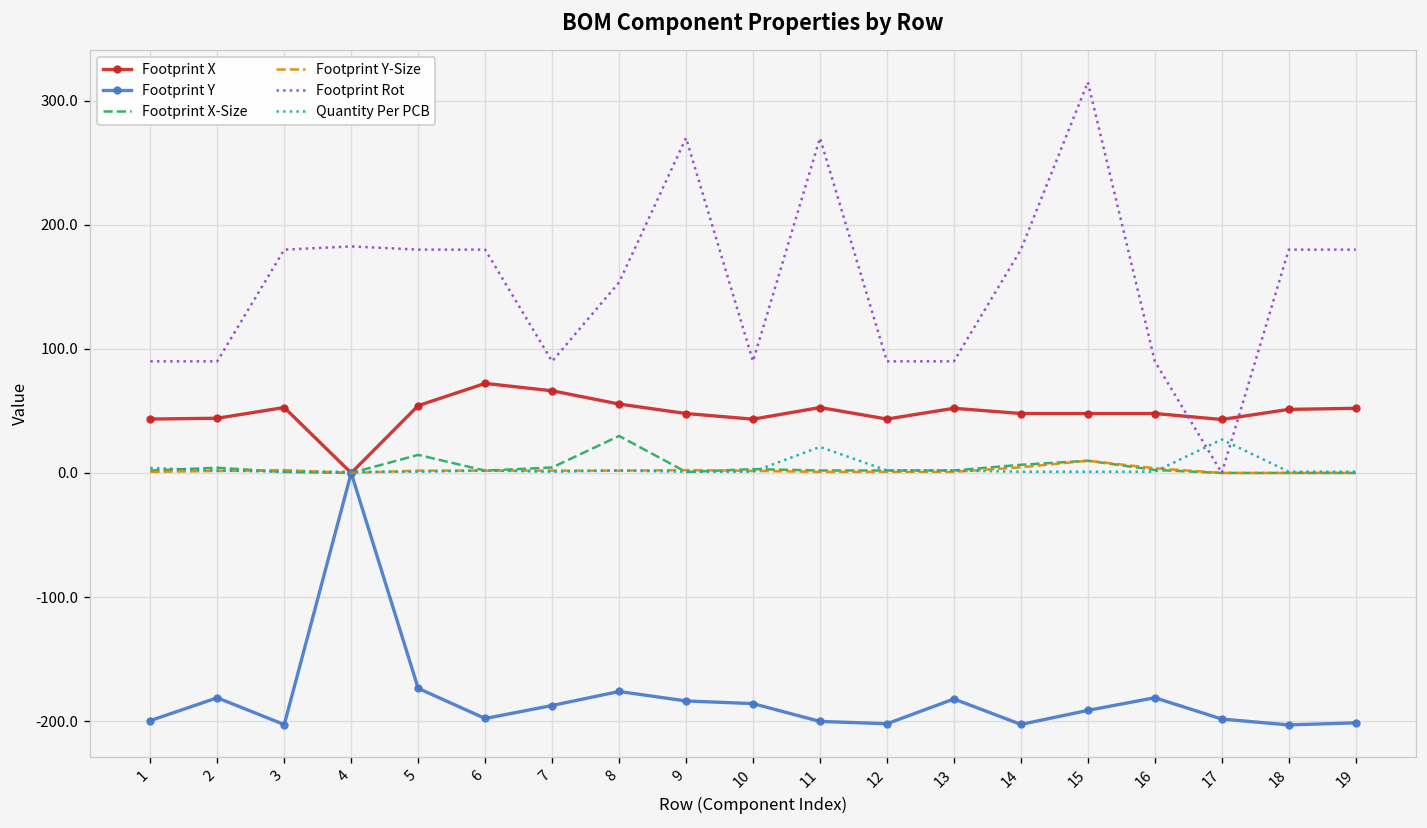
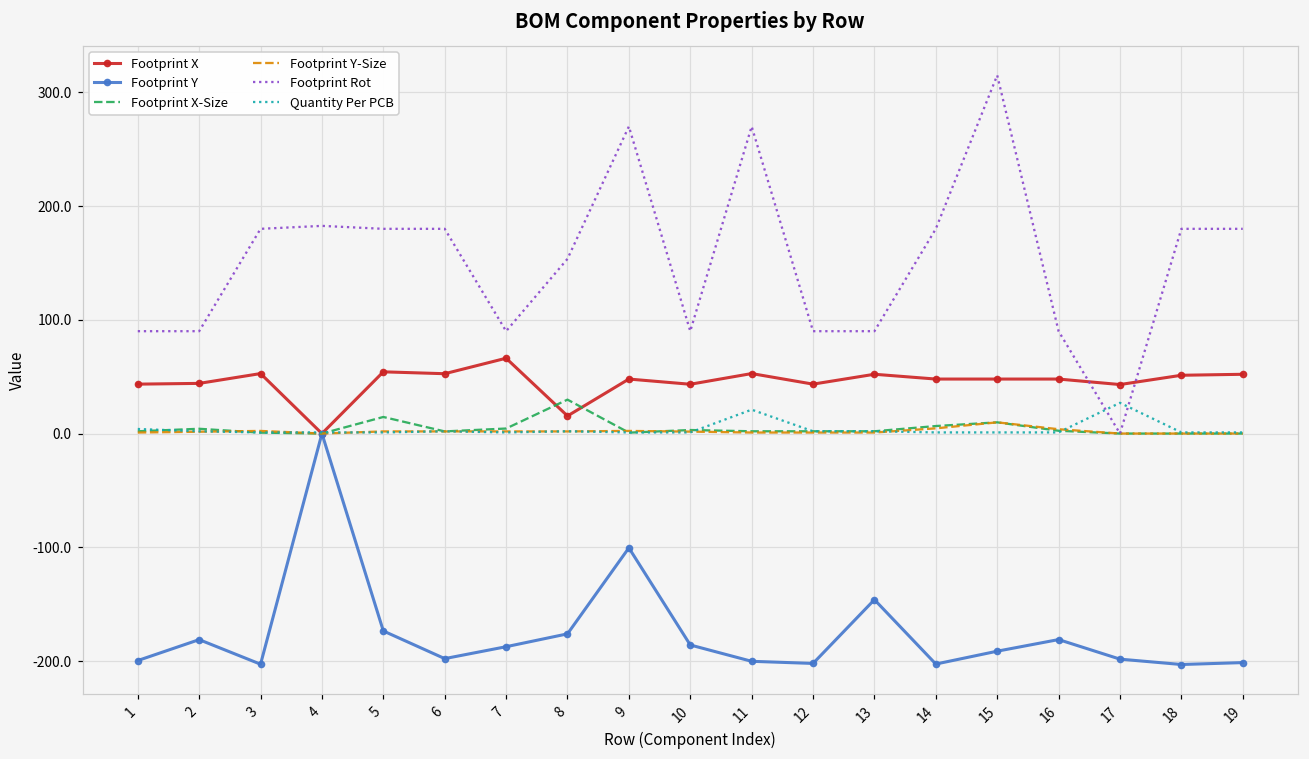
Footprint X, 6: 72 -> 53
Footprint X, 8: 56 -> 15
Footprint Y, 9: -184 -> -101
Footprint Y, 13: -182 -> -146
